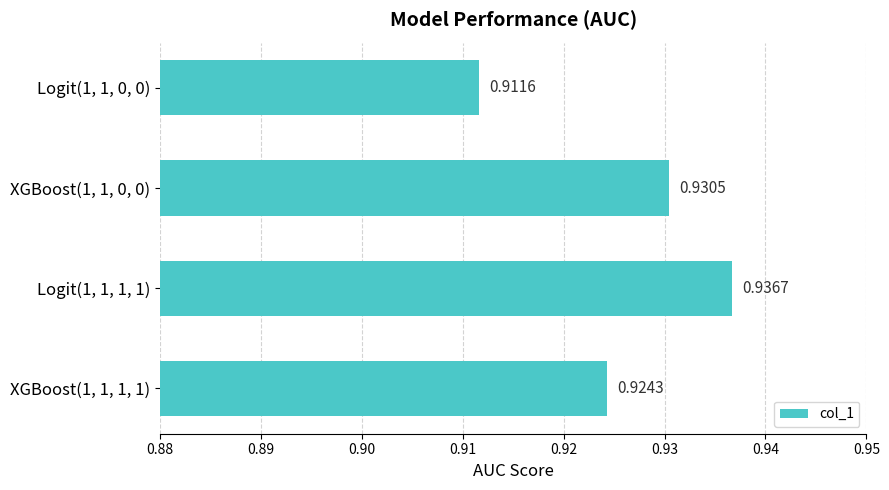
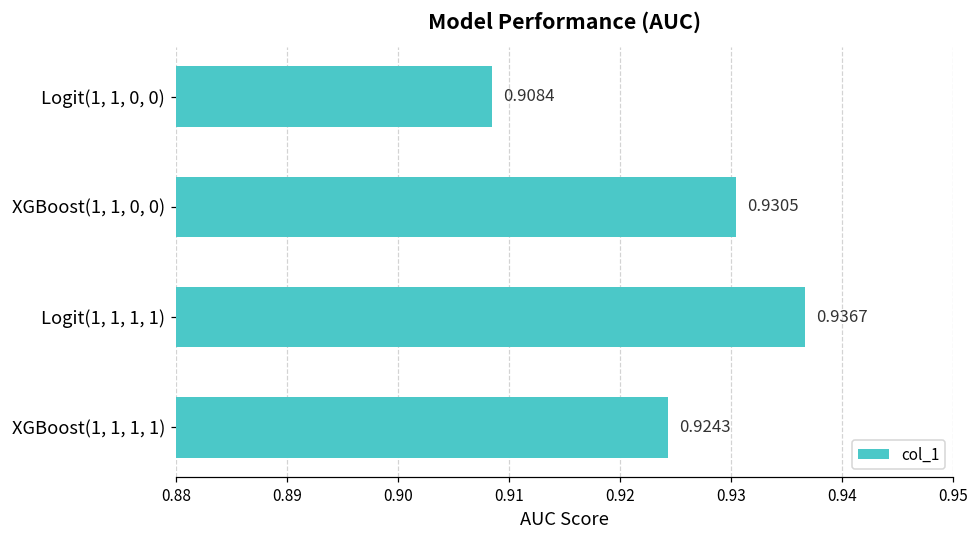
Logit(1, 1, 0, 0): 0.9116 -> 0.9084
